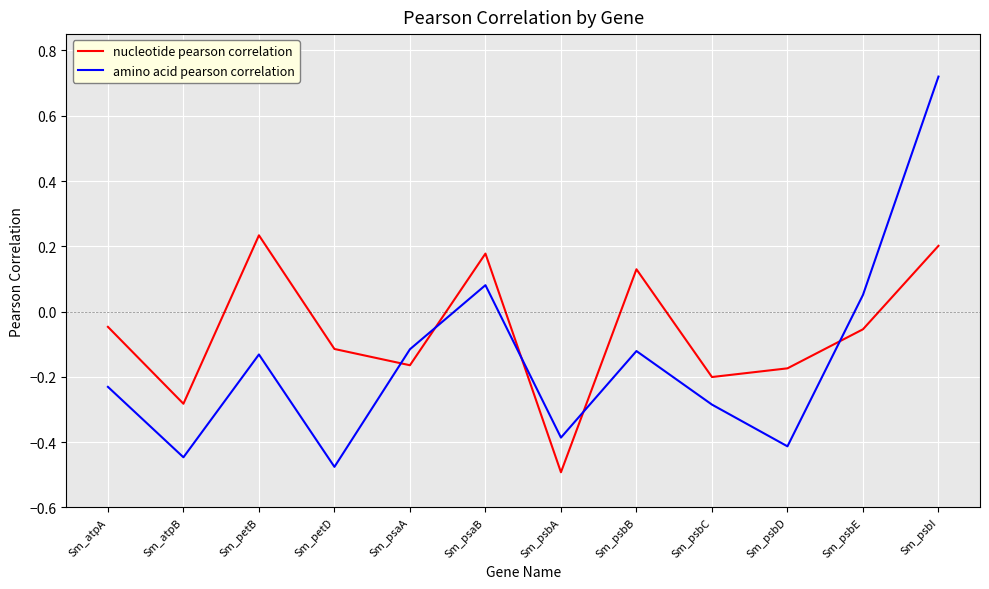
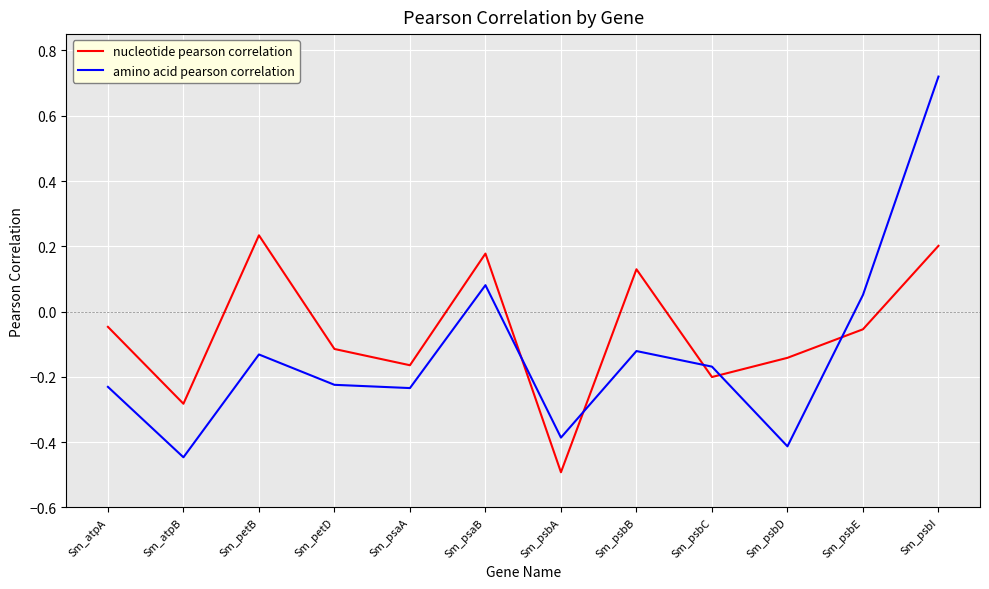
amino acid pearson correlation, Sm_petD: -0.48 -> -0.22
amino acid pearson correlation, Sm_psaA: -0.12 -> -0.23
amino acid pearson correlation, Sm_psbC: -0.28 -> -0.17
nucleotide pearson correlation, Sm_psbD: -0.17 -> -0.14
